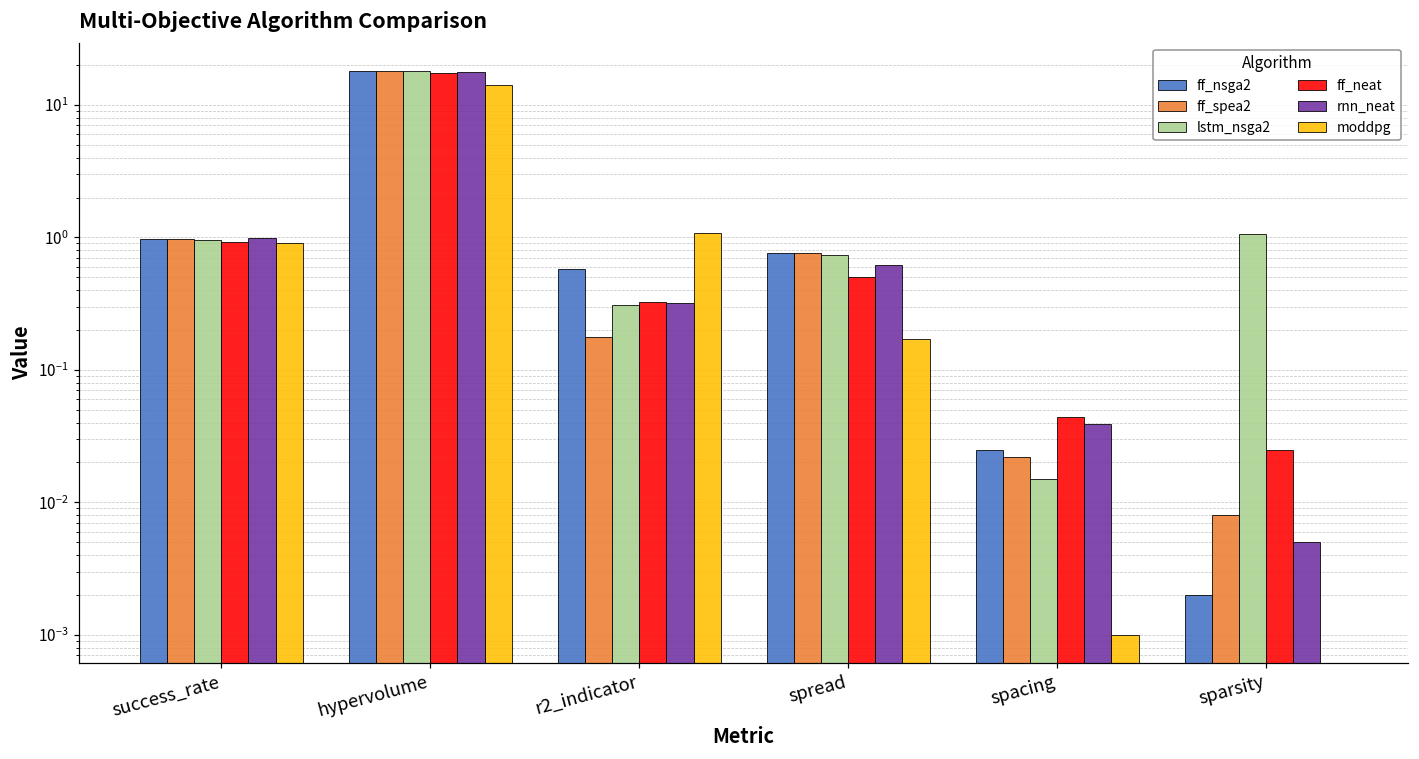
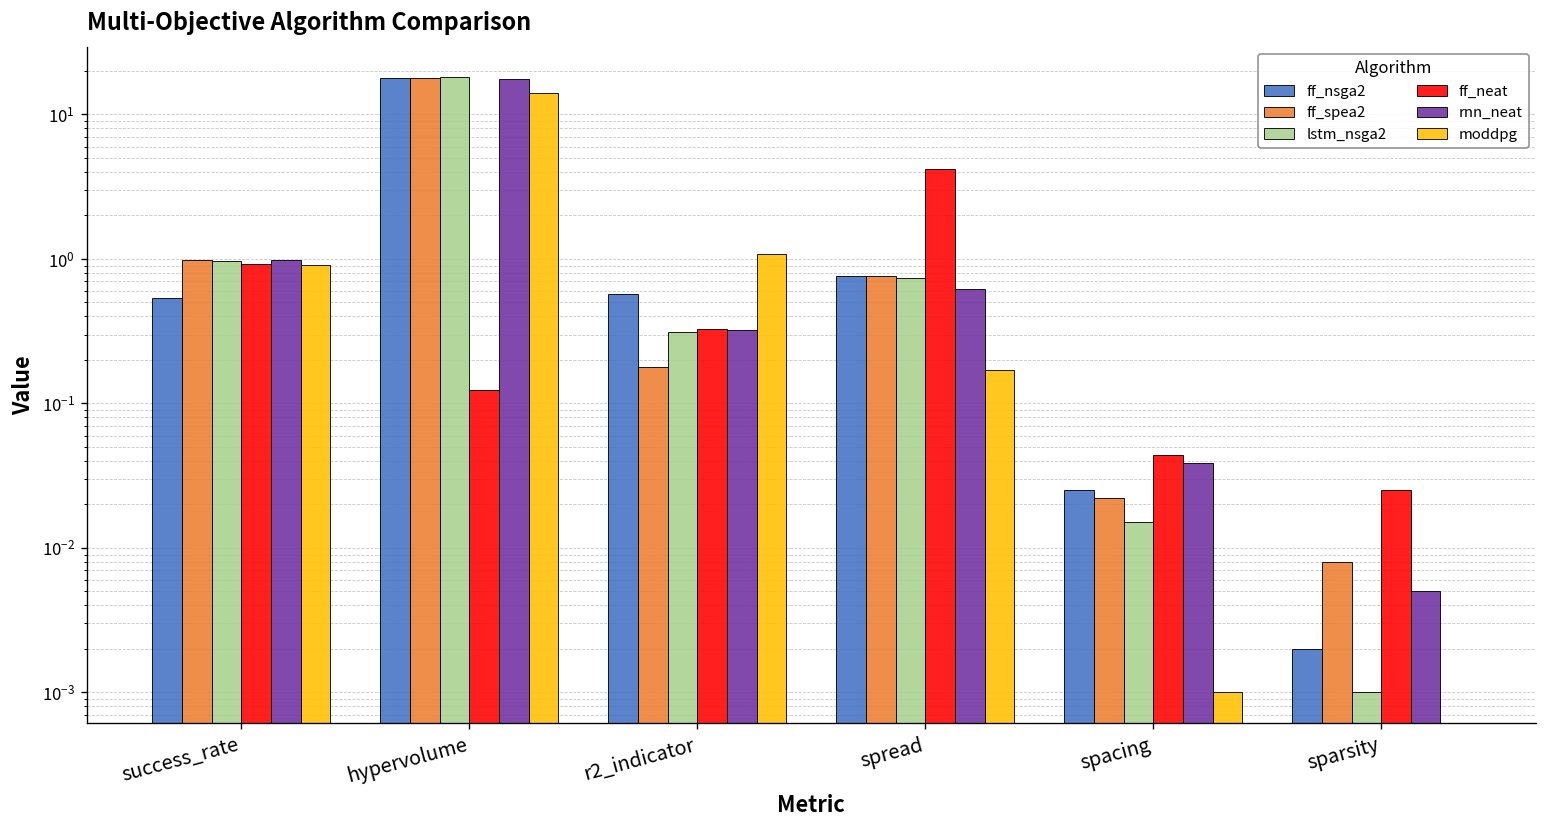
ff_nsga2, success_rate: 1.0 -> 0.5
ff_neat, hypervolume: 17 -> 0.12
ff_neat, spread: 0.50 -> 4.2
lstm_nsga2, sparsity: 1.1 -> 0.001
